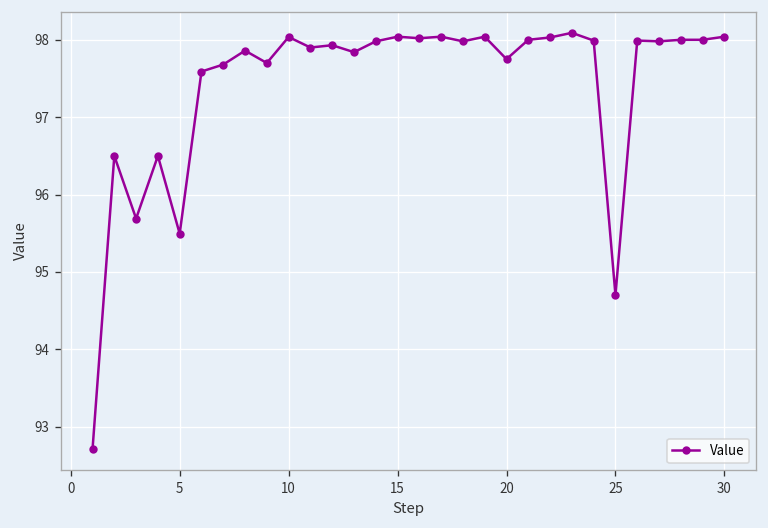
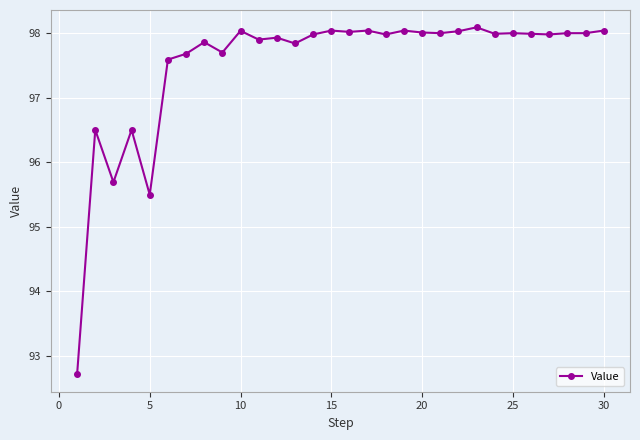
20: 97.7 -> 98.0
25: 94.7 -> 98.0
